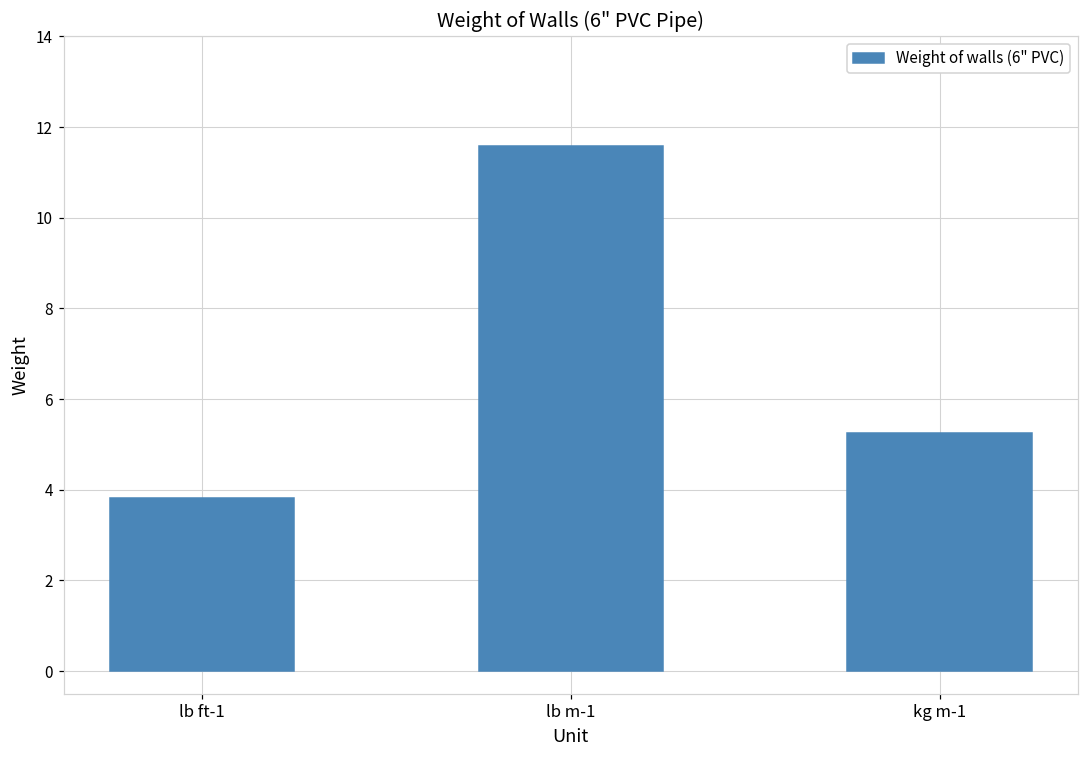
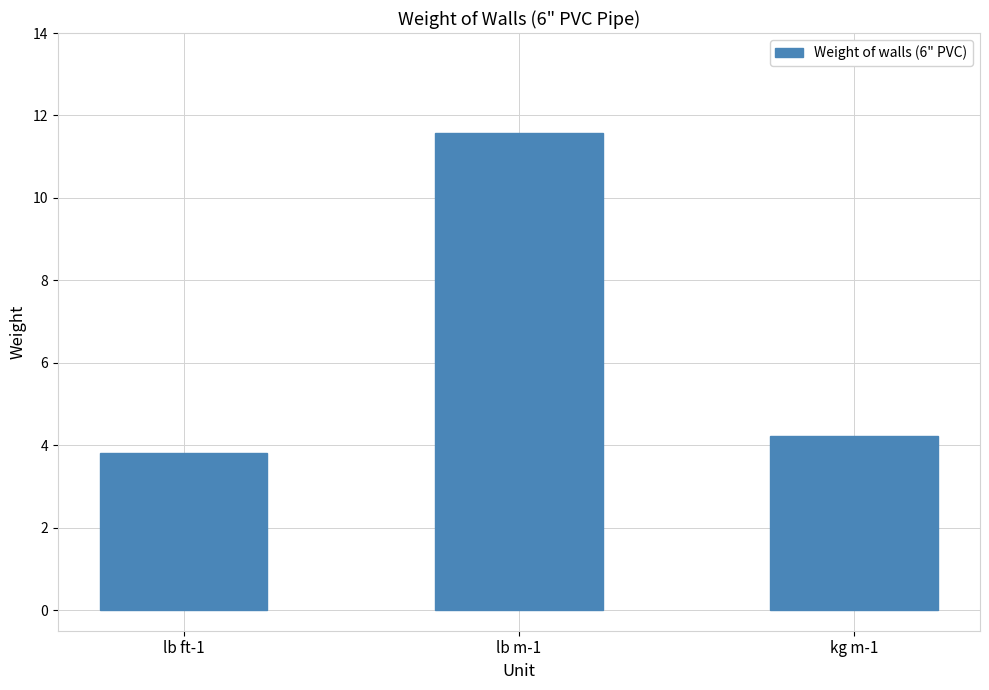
kg m-1: 5.3 -> 4.2
